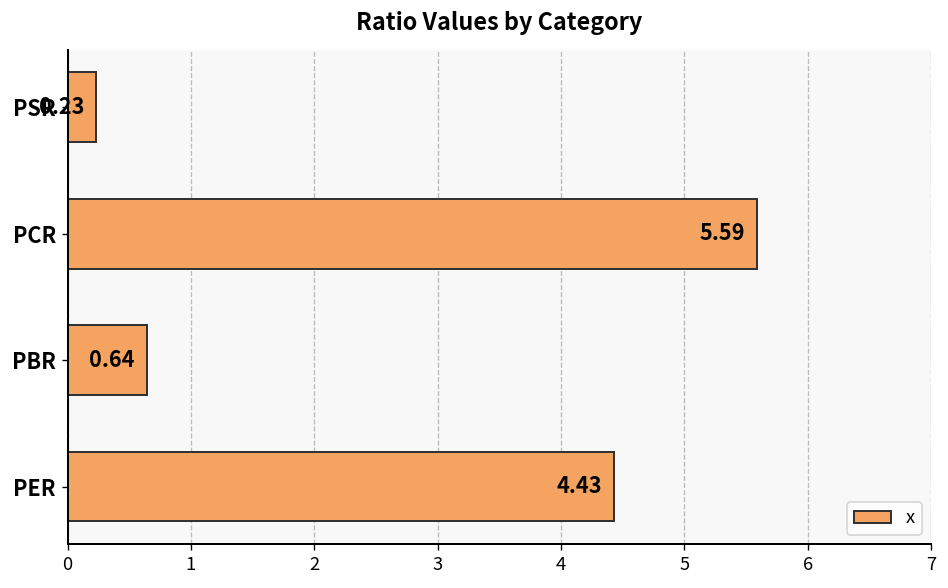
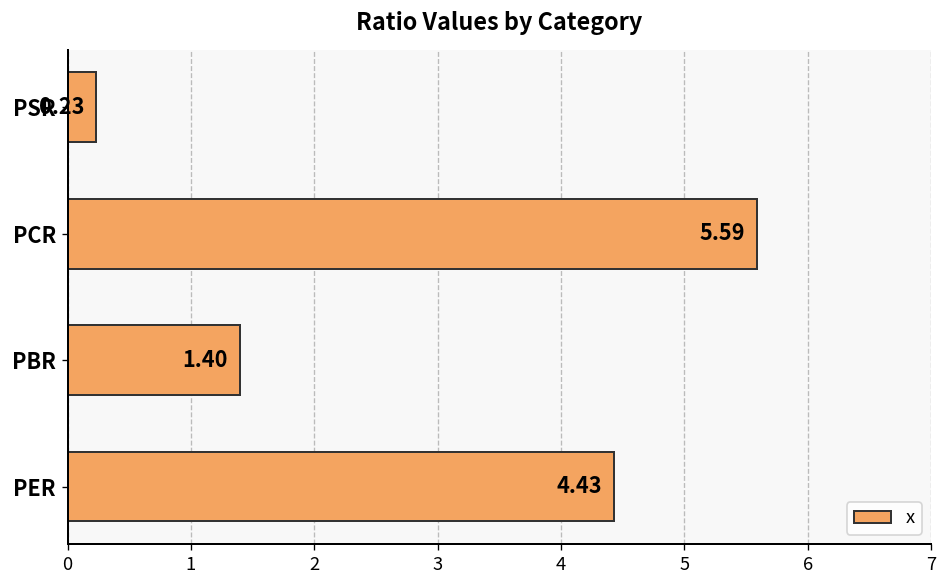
PBR: 0.64 -> 1.40
